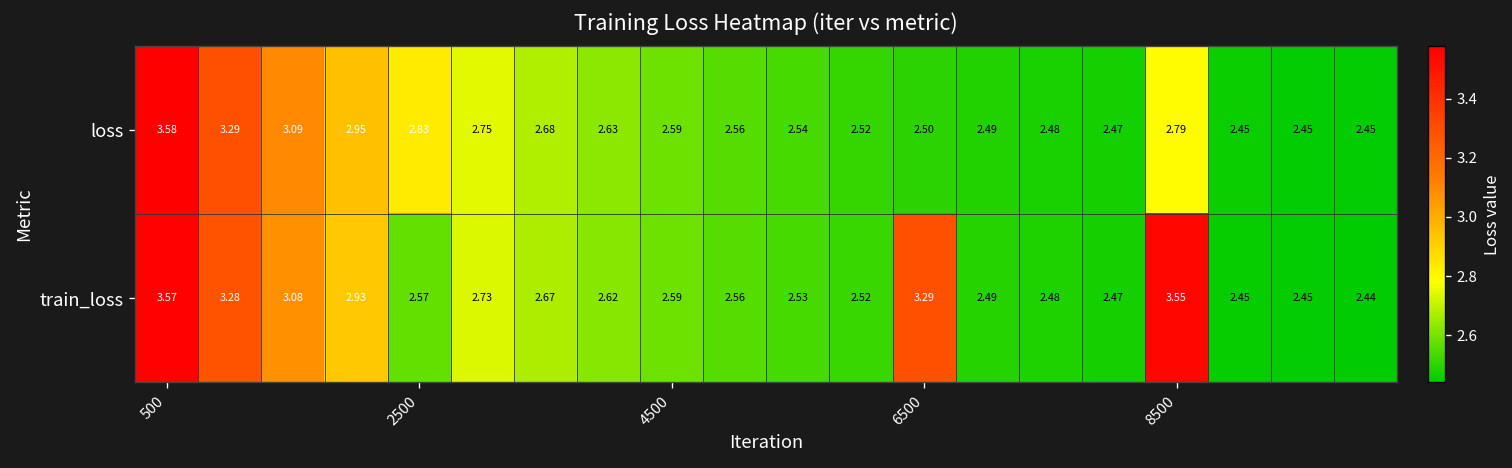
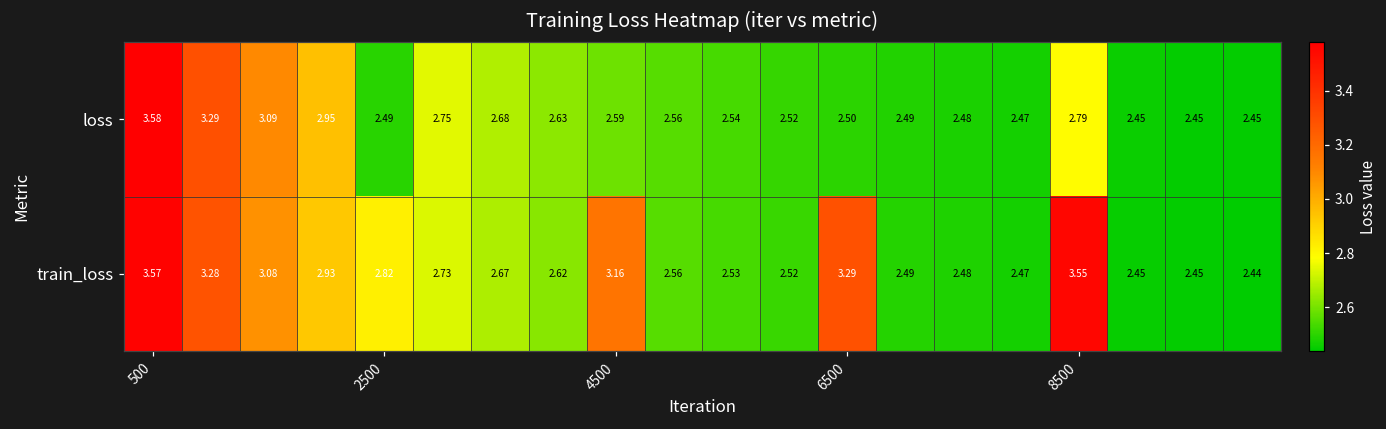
loss, 2500: 2.83 -> 2.49
train_loss, 2500: 2.57 -> 2.82
train_loss, 4500: 2.59 -> 3.16
